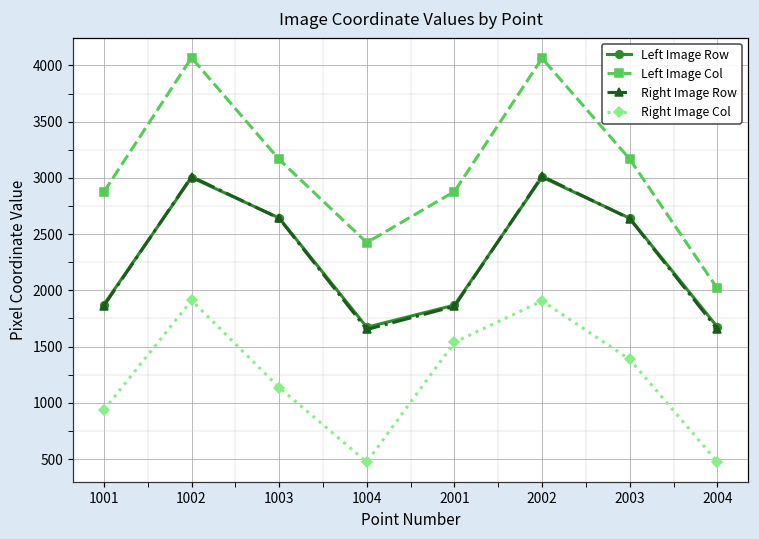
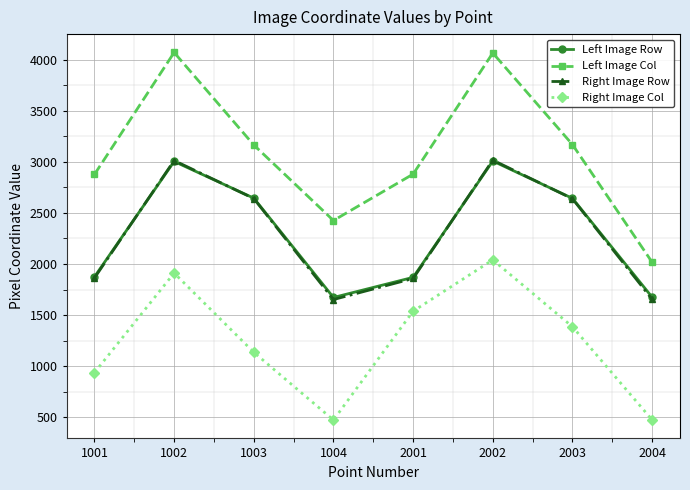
Right Image Col, 2002: 1910 -> 2040
